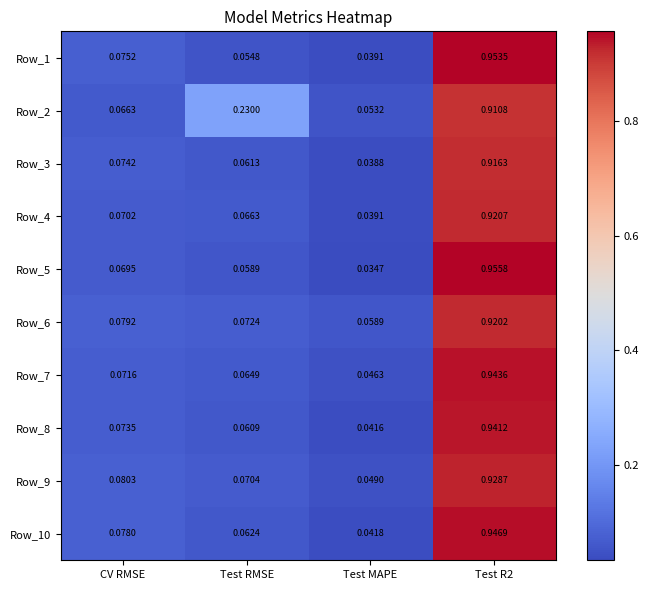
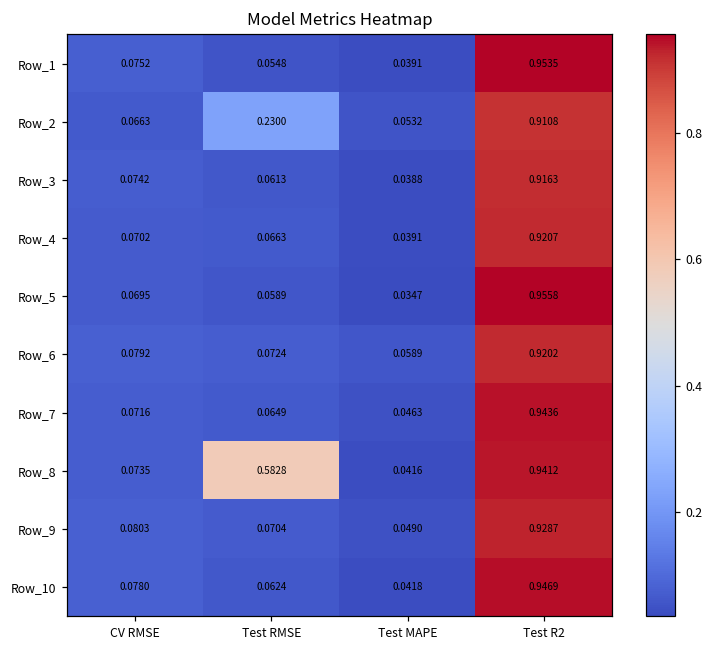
Row_8, Test RMSE: 0.0609 -> 0.5828
